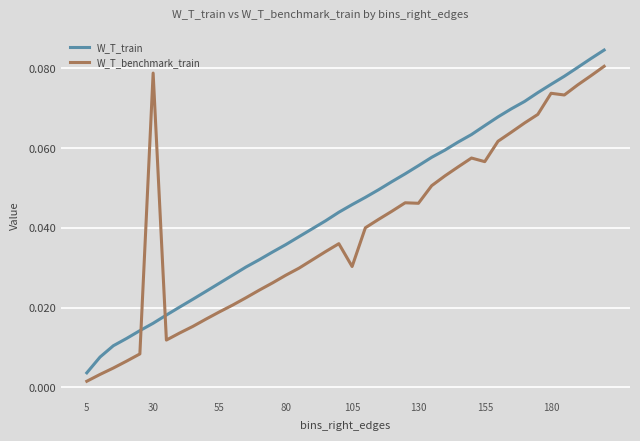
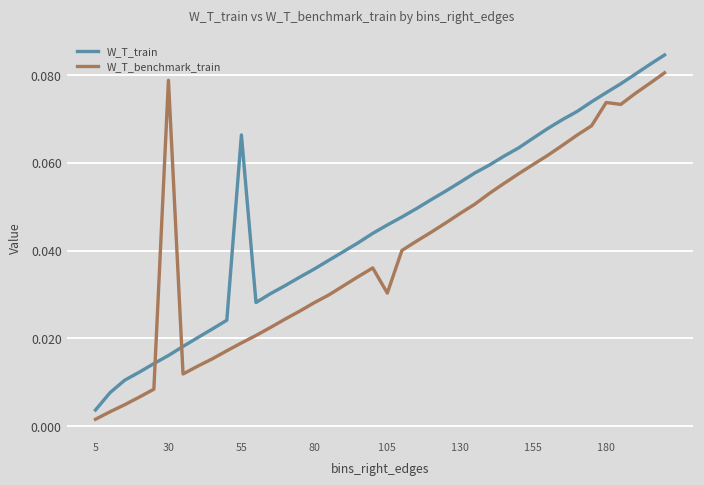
W_T_train, 55: 0.026 -> 0.066
W_T_benchmark_train, 130: 0.046 -> 0.048
W_T_benchmark_train, 155: 0.057 -> 0.060
